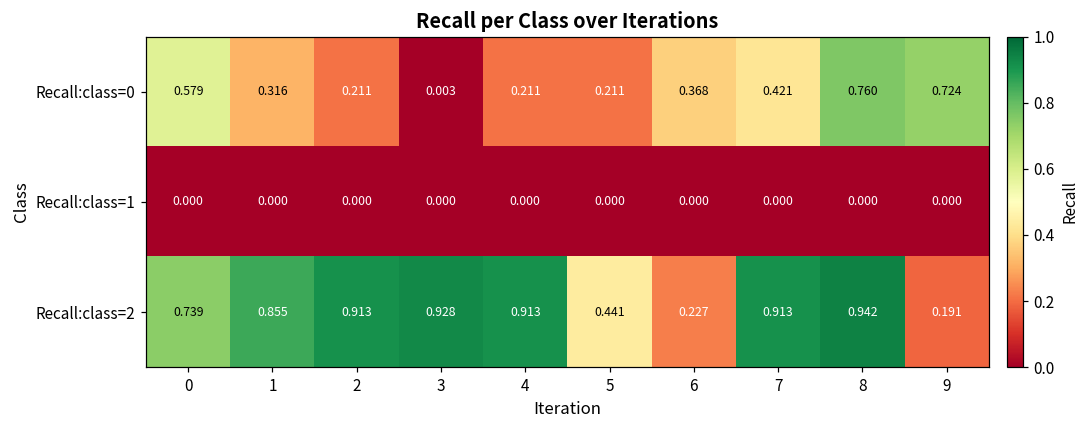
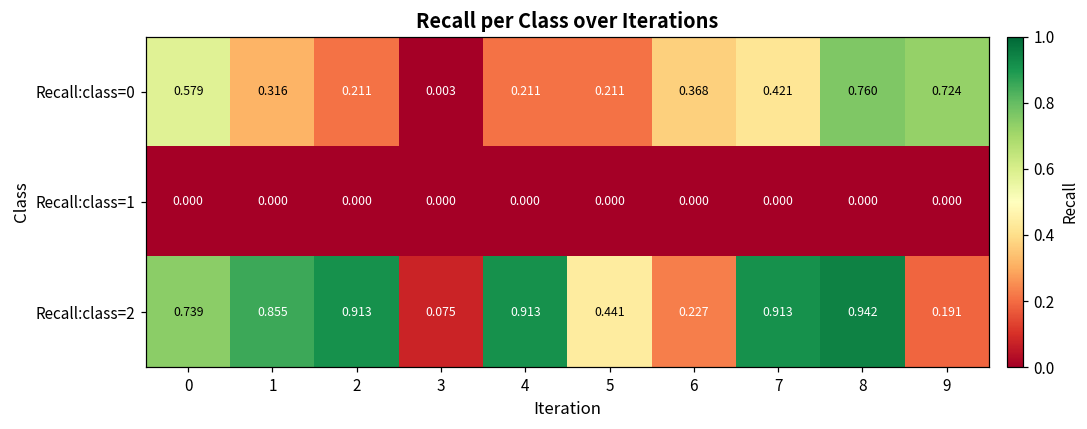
Recall:class=2, 3: 0.928 -> 0.075
